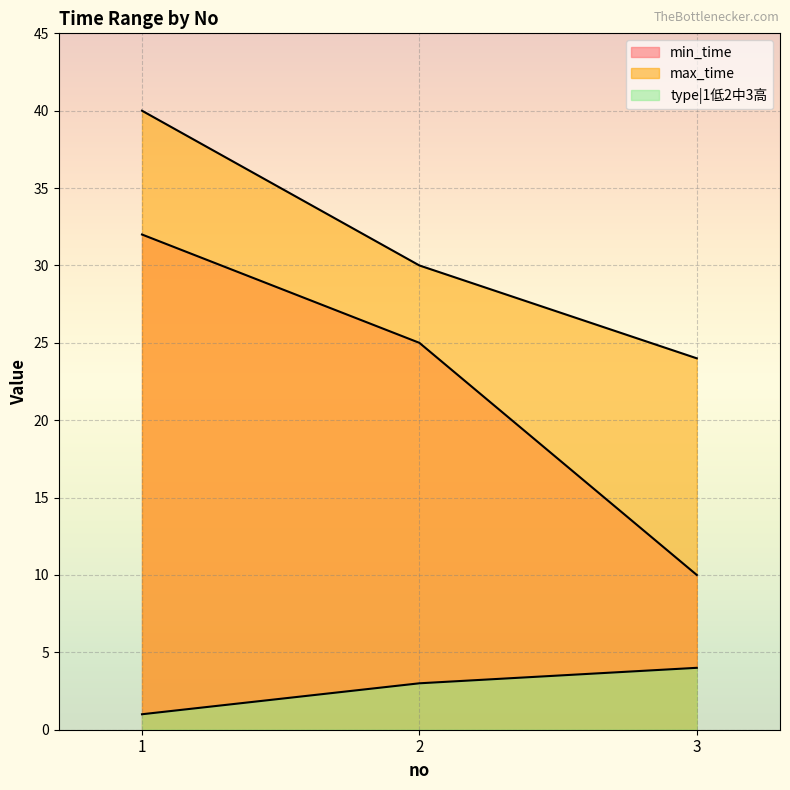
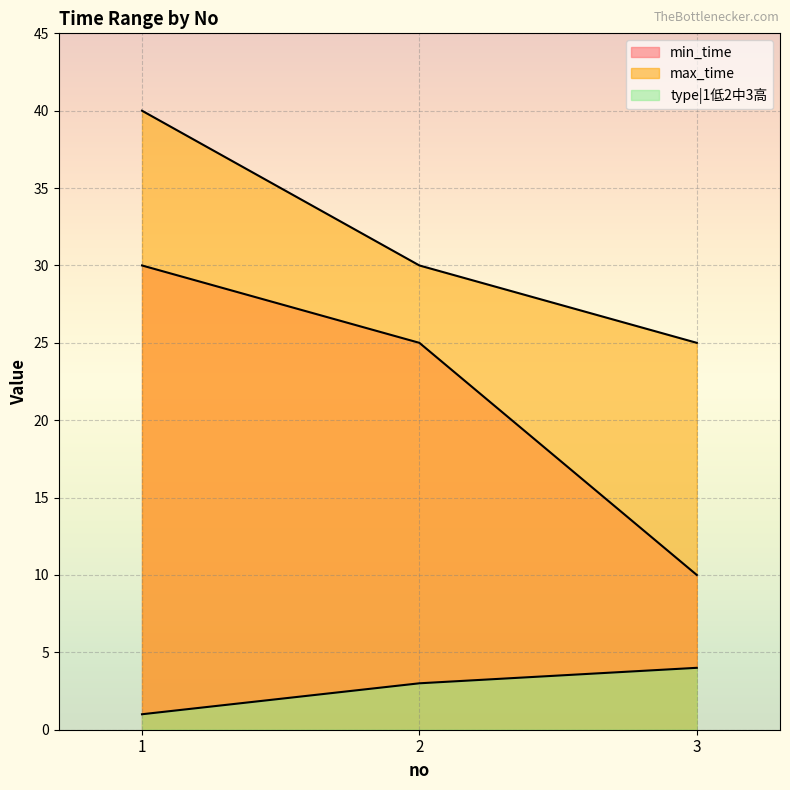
min_time, 1: 32 -> 30
max_time, 3: 24 -> 25
